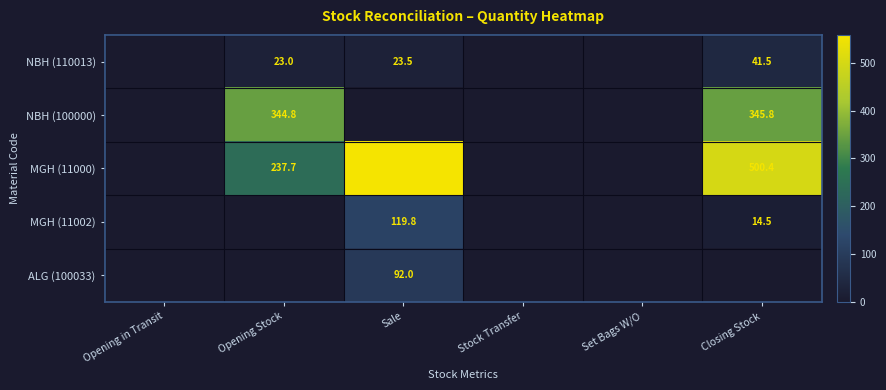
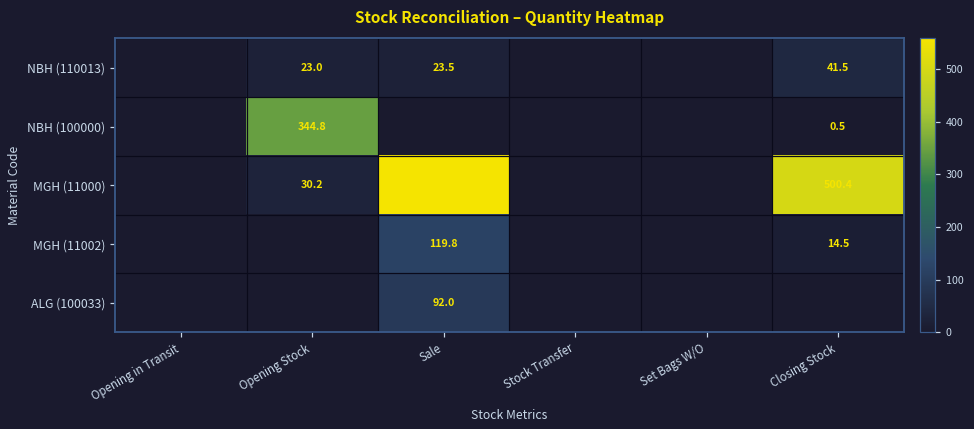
NBH (100000), Closing Stock: 345.8 -> 0.5
MGH (11000), Opening Stock: 237.7 -> 30.2
